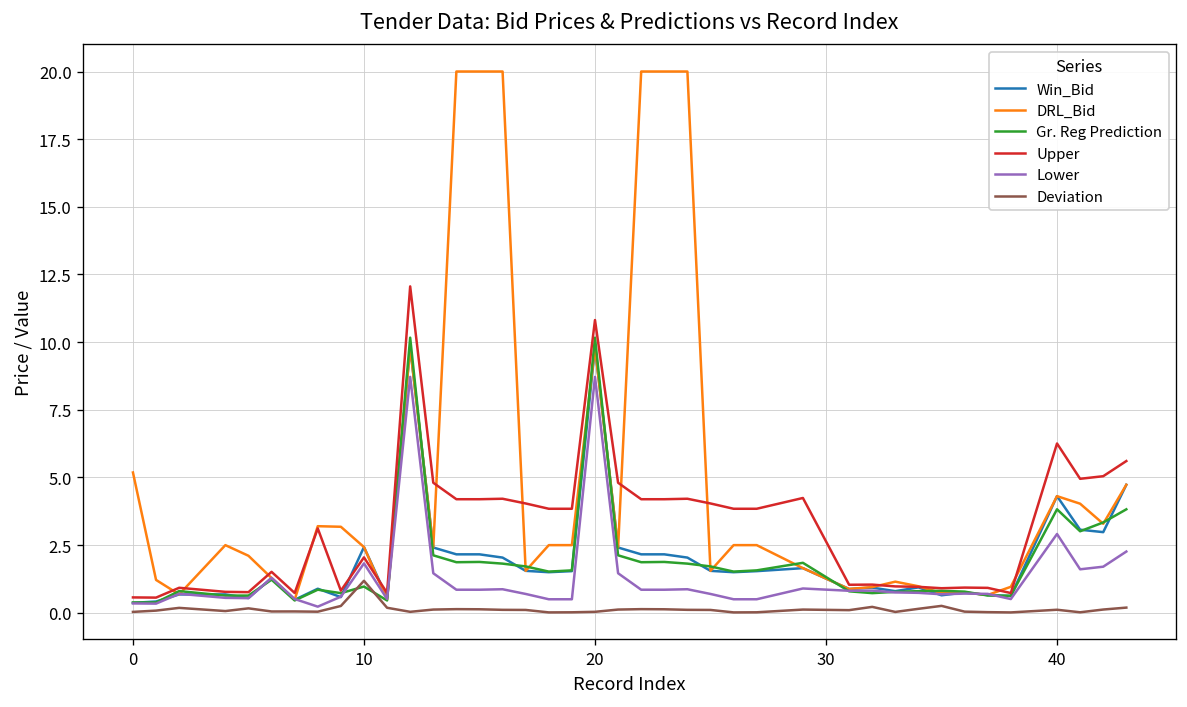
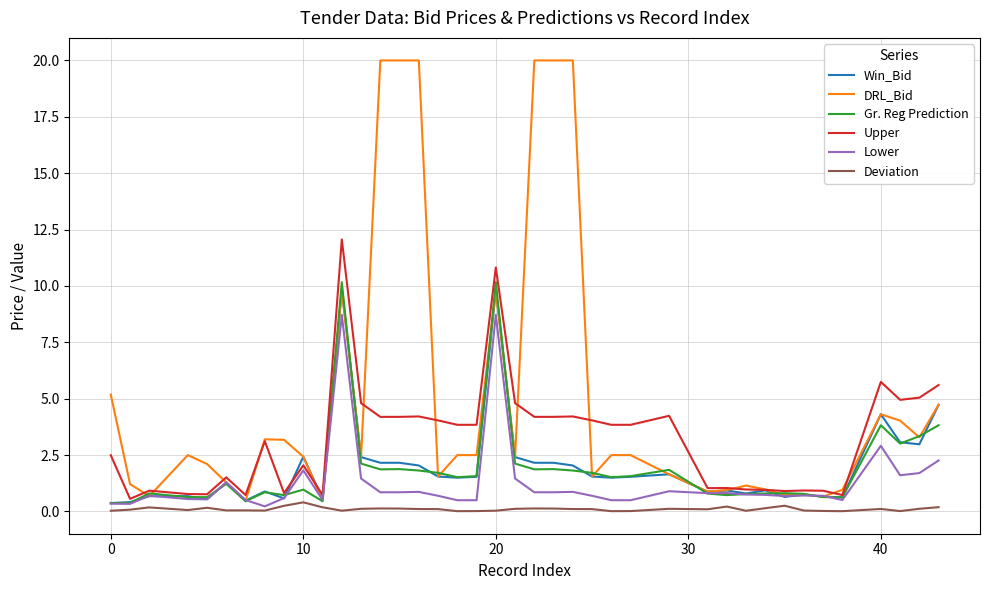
Upper, 0: 0.6 -> 2.5
Deviation, 10: 1.2 -> 0.4
Upper, 40: 6.3 -> 5.7
